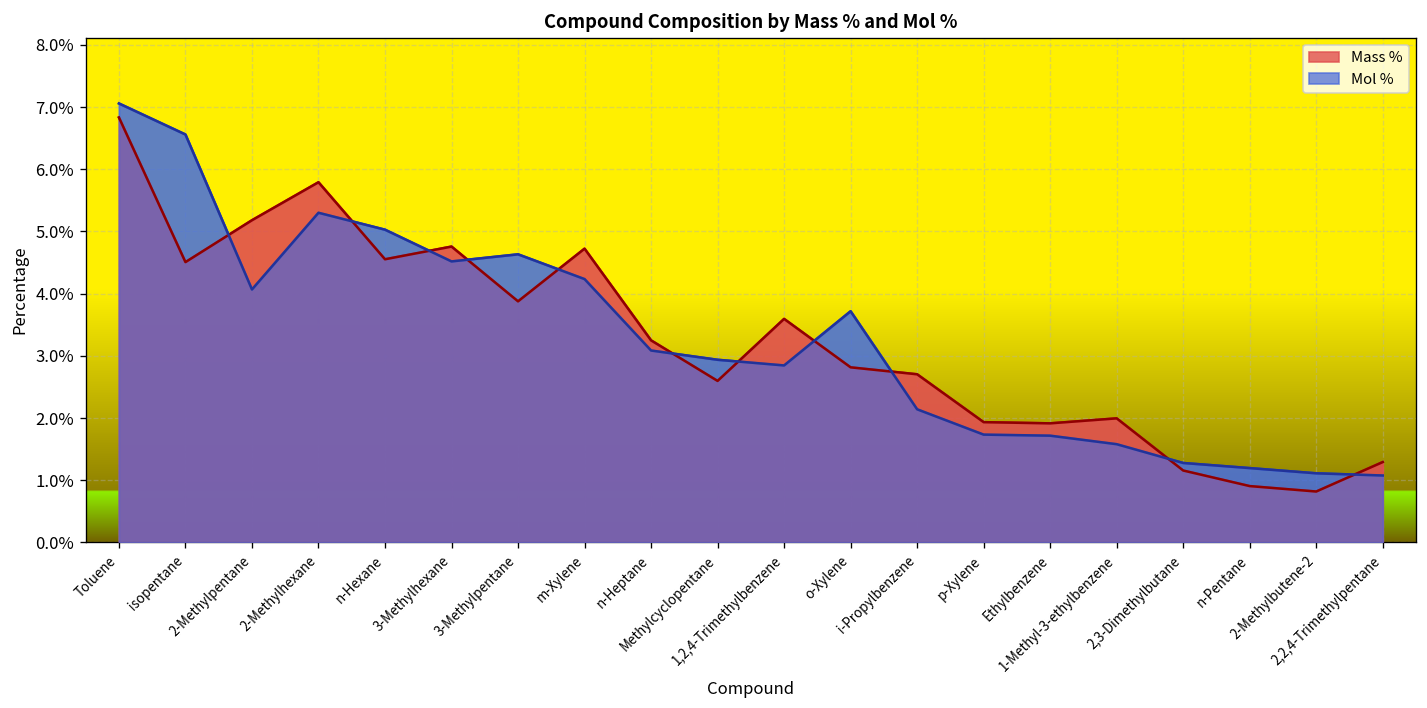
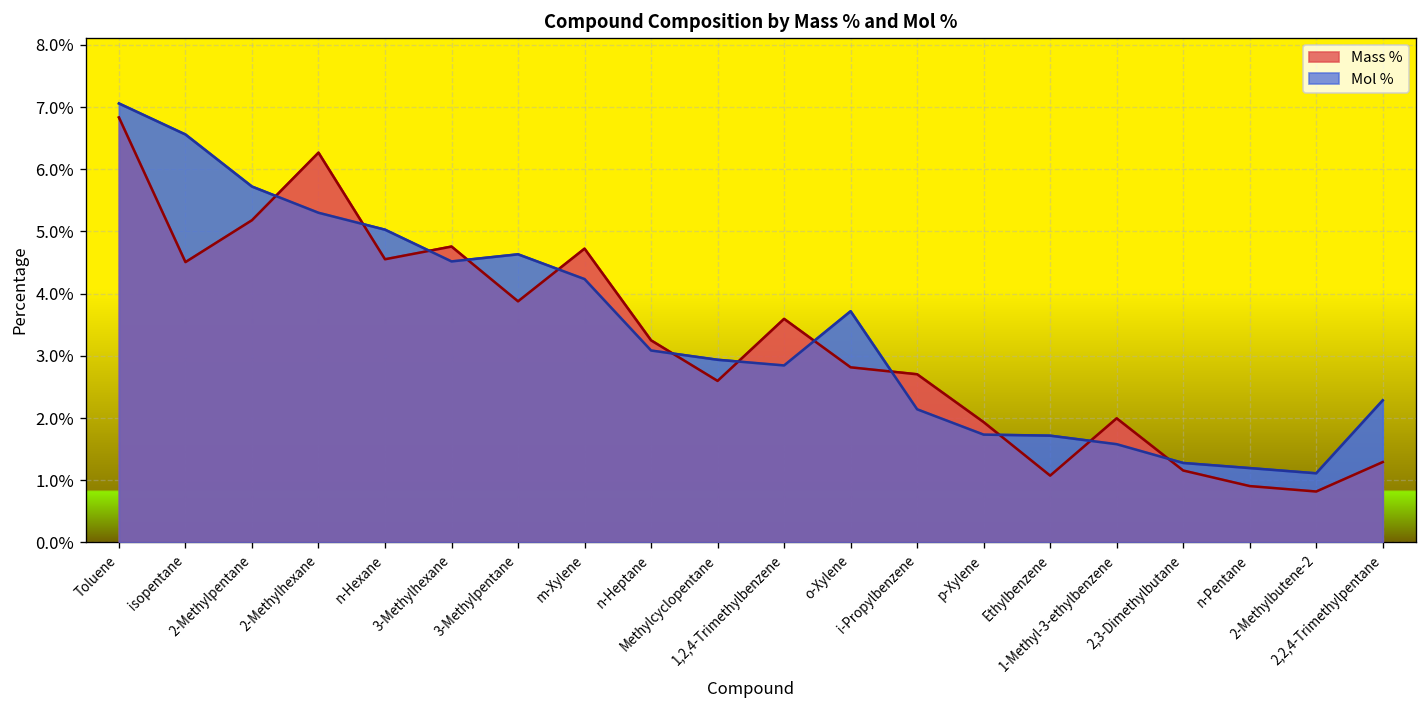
Mol %, 2-Methylpentane: 4.1% -> 5.7%
Mass %, 2-Methylhexane: 5.8% -> 6.3%
Mass %, Ethylbenzene: 1.9% -> 1.1%
Mol %, 2,2,4-Trimethylpentane: 1.1% -> 2.3%
